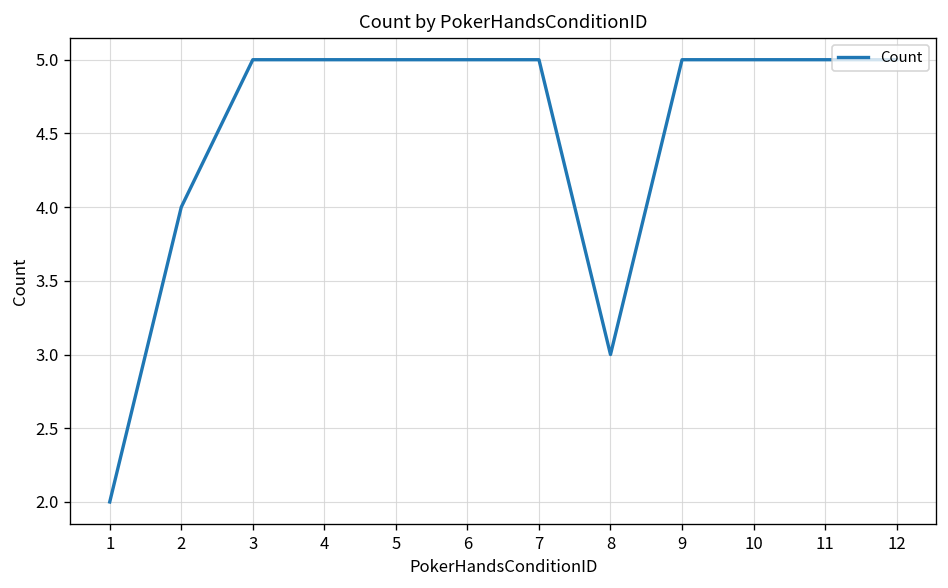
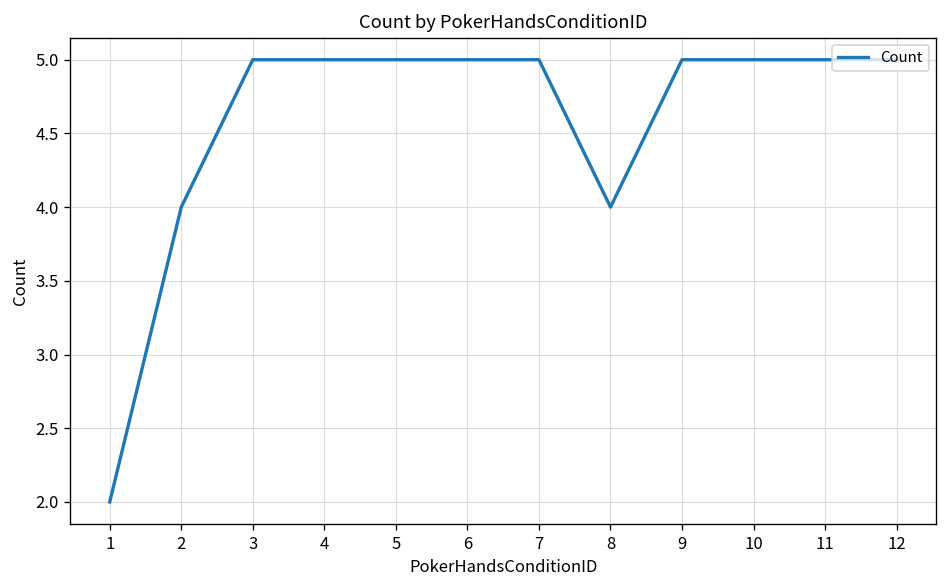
8: 3 -> 4
